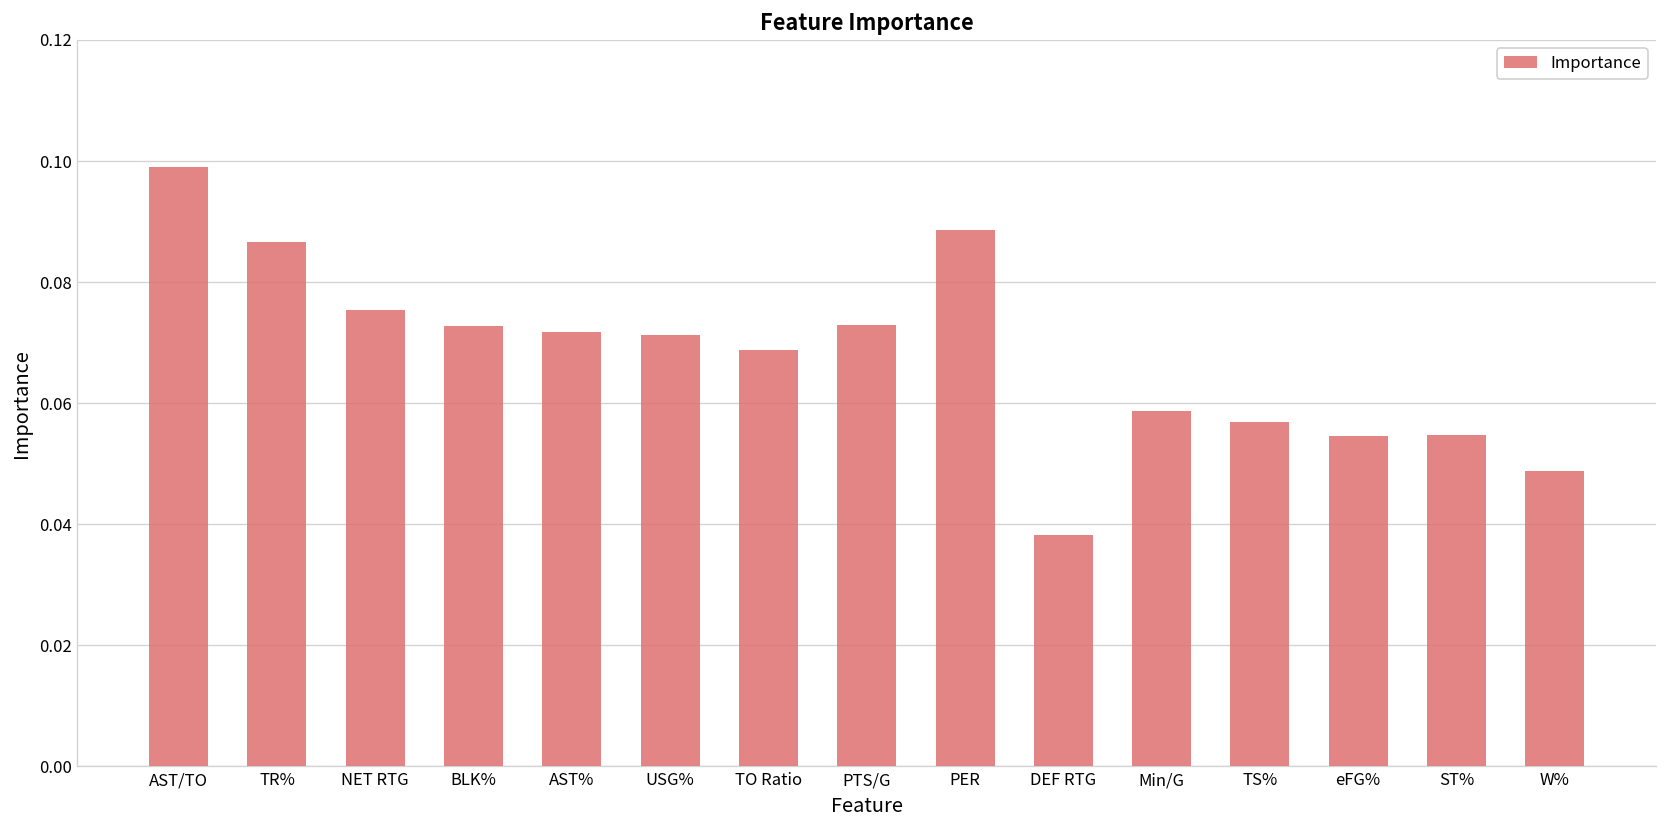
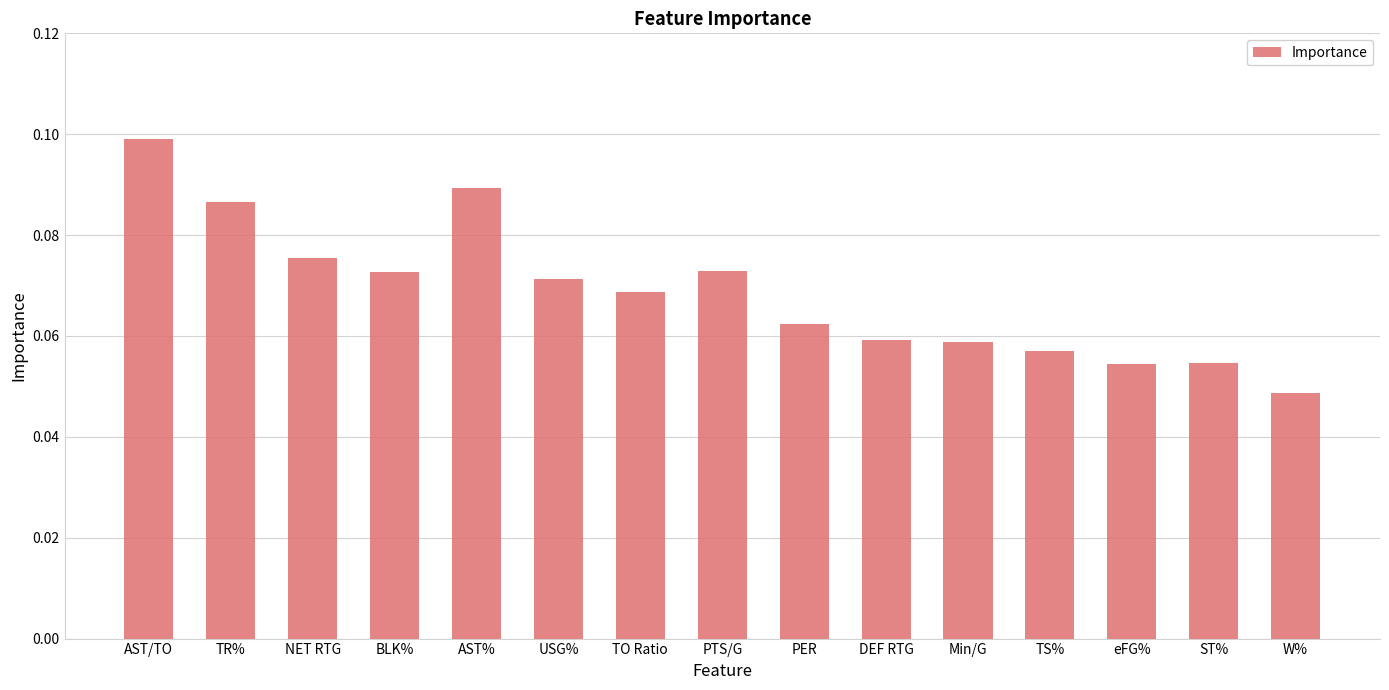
AST%: 0.072 -> 0.089
PER: 0.089 -> 0.062
DEF RTG: 0.038 -> 0.059
